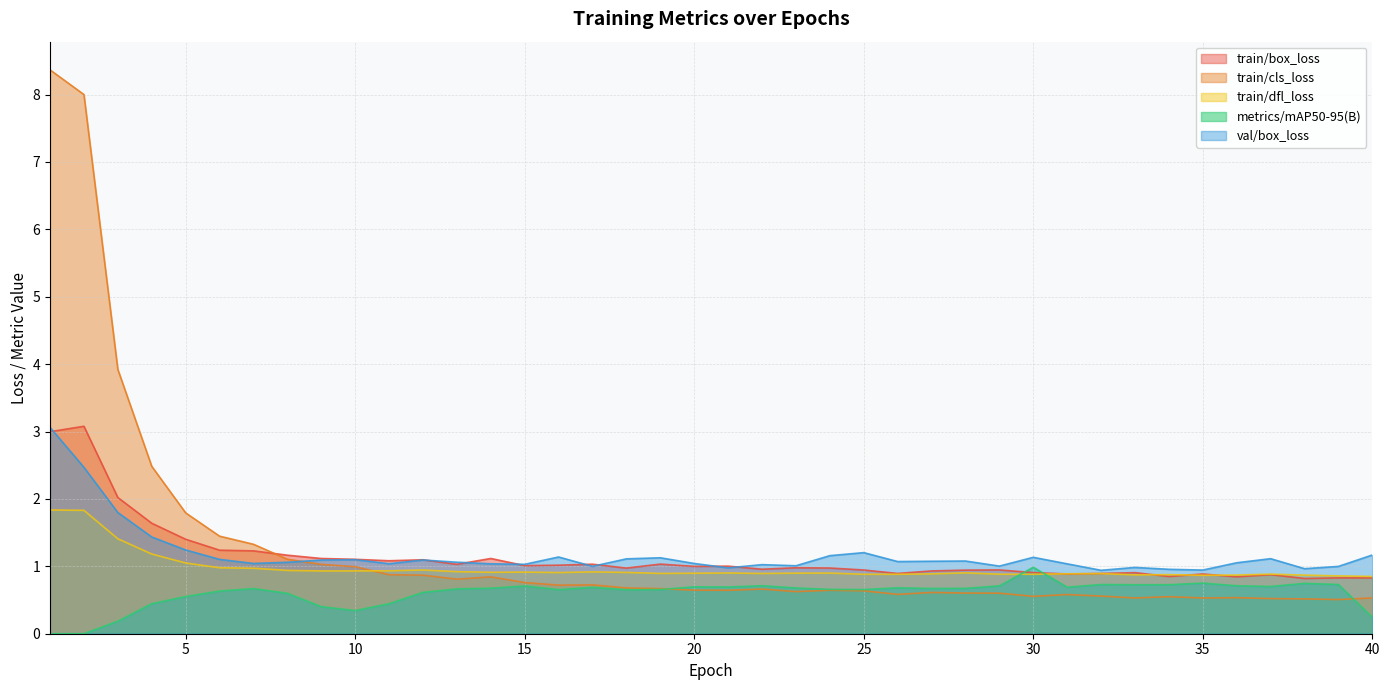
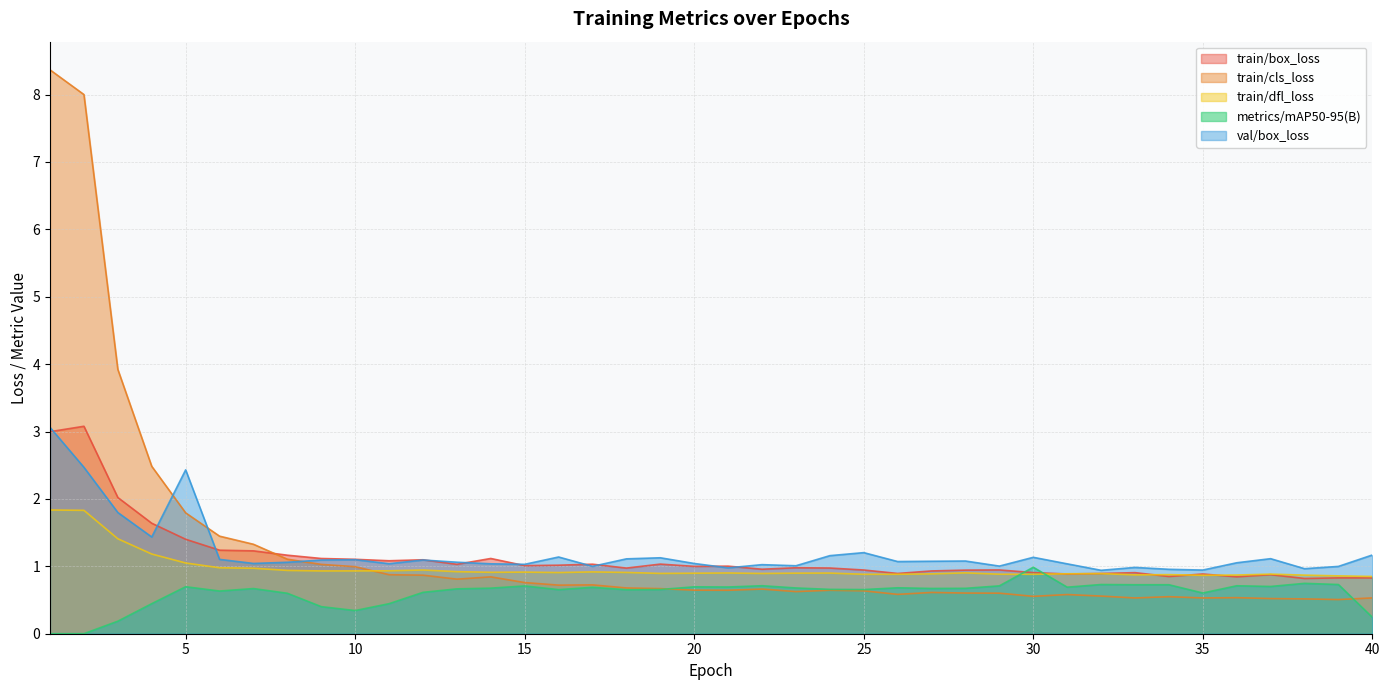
metrics/mAP50-95(B), 5: 0.6 -> 0.7
val/box_loss, 5: 1.2 -> 2.4
metrics/mAP50-95(B), 35: 0.8 -> 0.6
